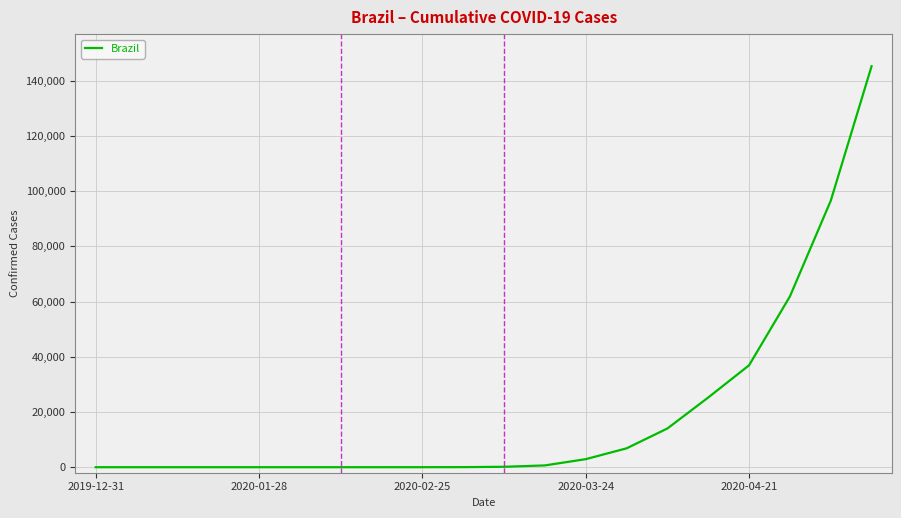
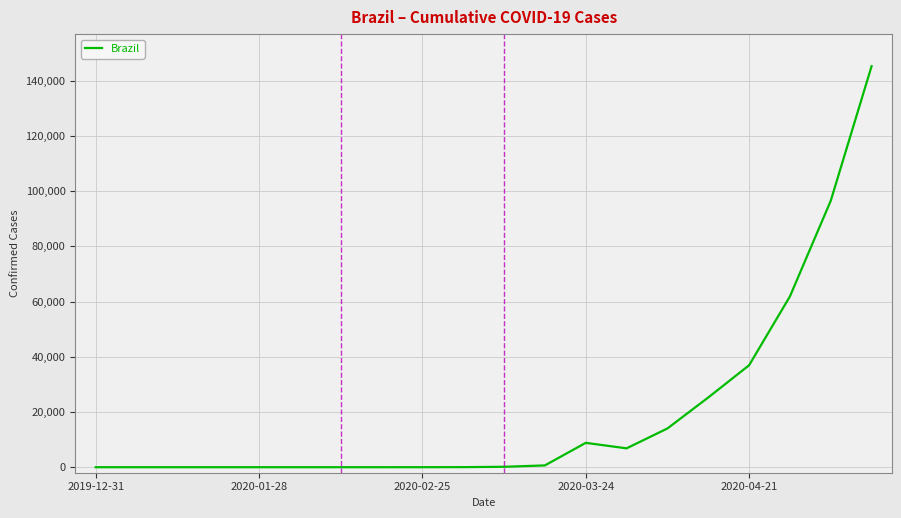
2020-03-24: 3,000 -> 9,000
